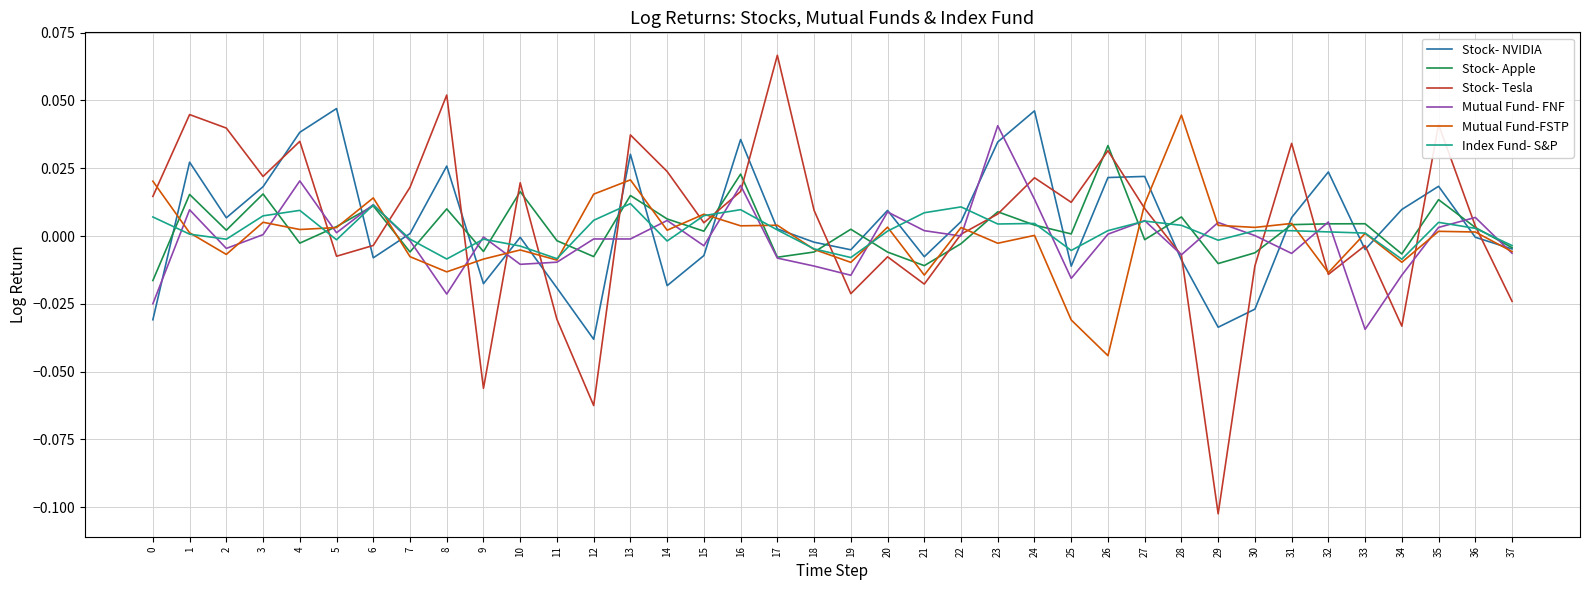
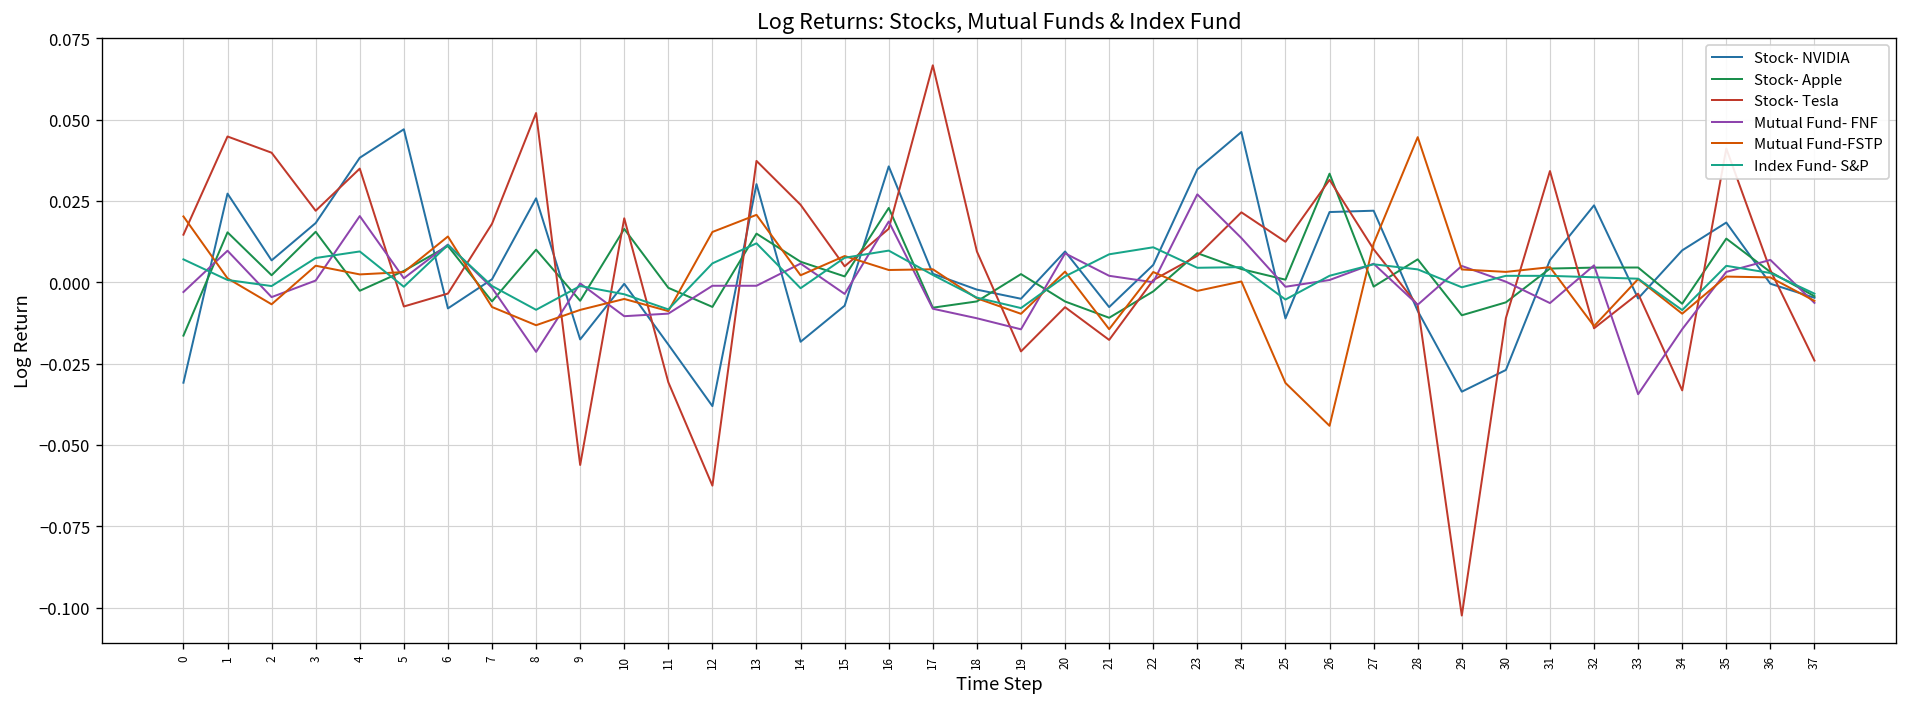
Mutual Fund- FNF, 0: -0.025 -> -0.003
Mutual Fund- FNF, 23: 0.041 -> 0.027
Mutual Fund- FNF, 25: -0.016 -> -0.001
